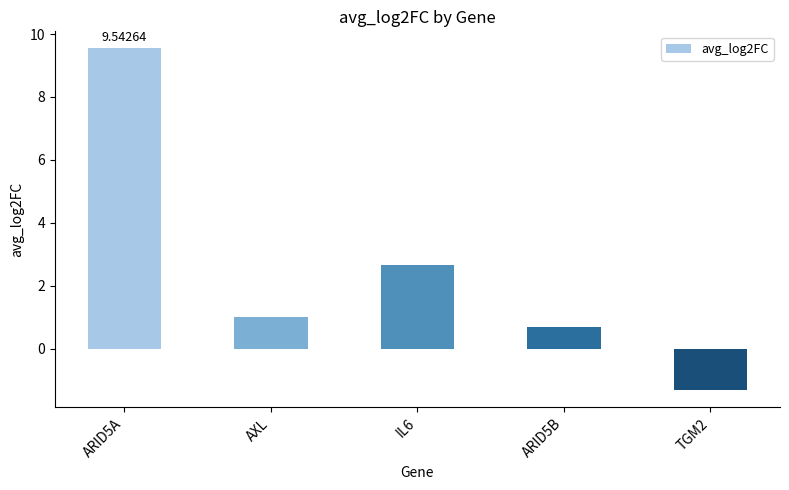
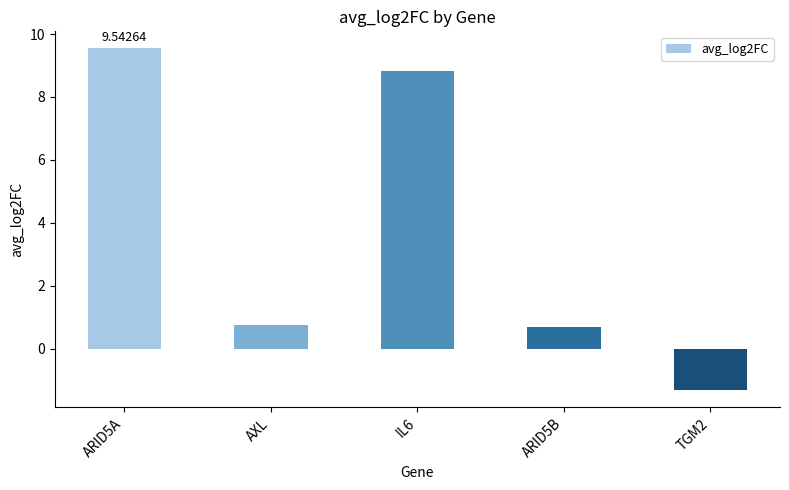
AXL: 1.0 -> 0.7
IL6: 2.7 -> 8.8
